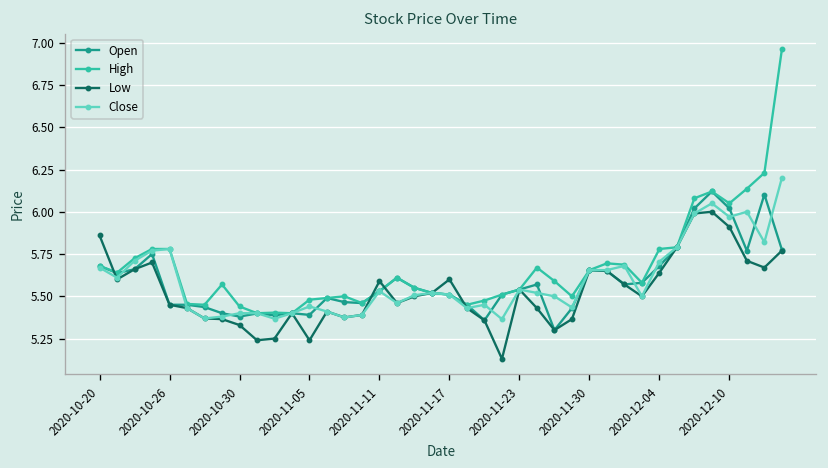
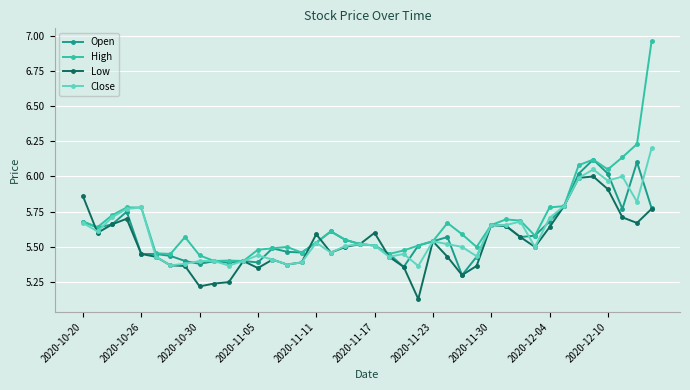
Low, 2020-10-30: 5.33 -> 5.22
Low, 2020-11-05: 5.24 -> 5.35
